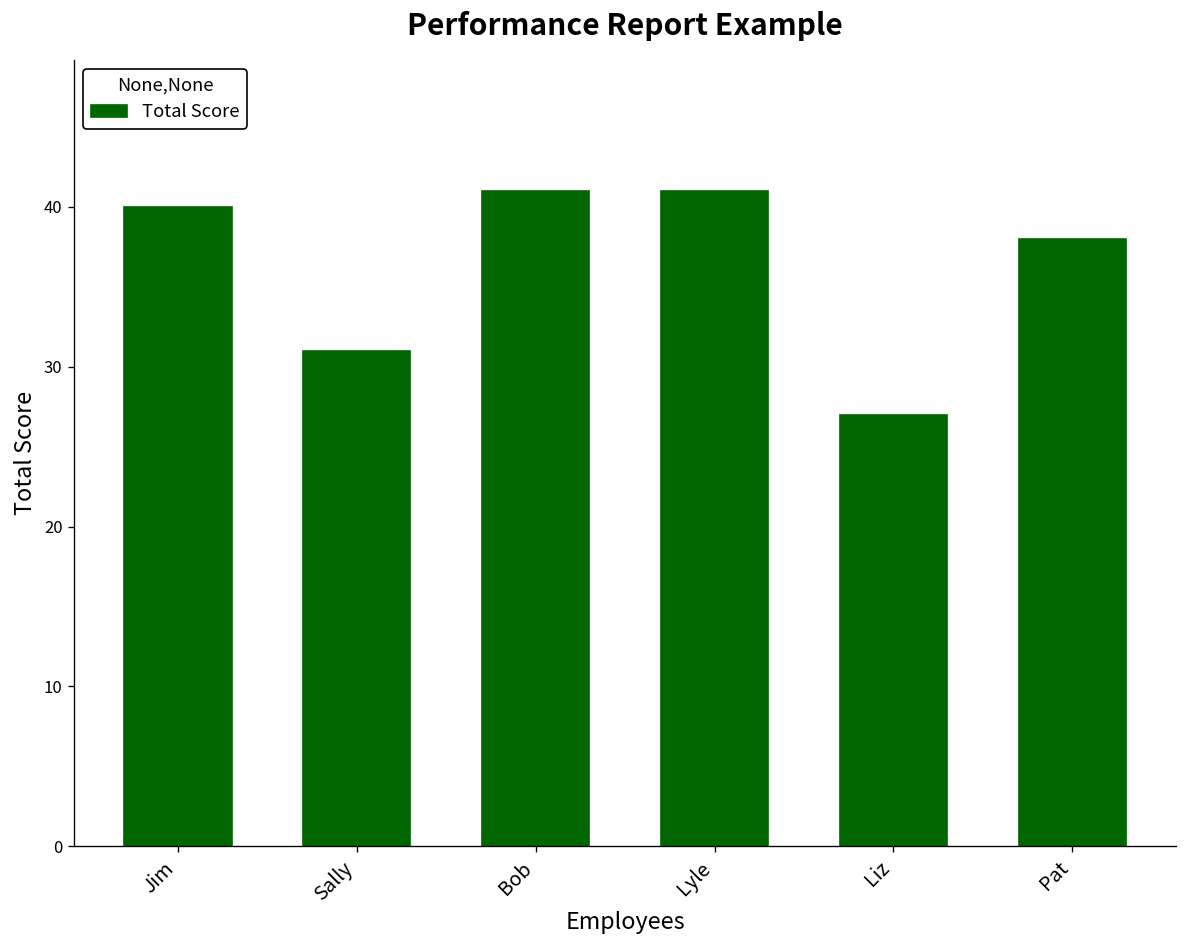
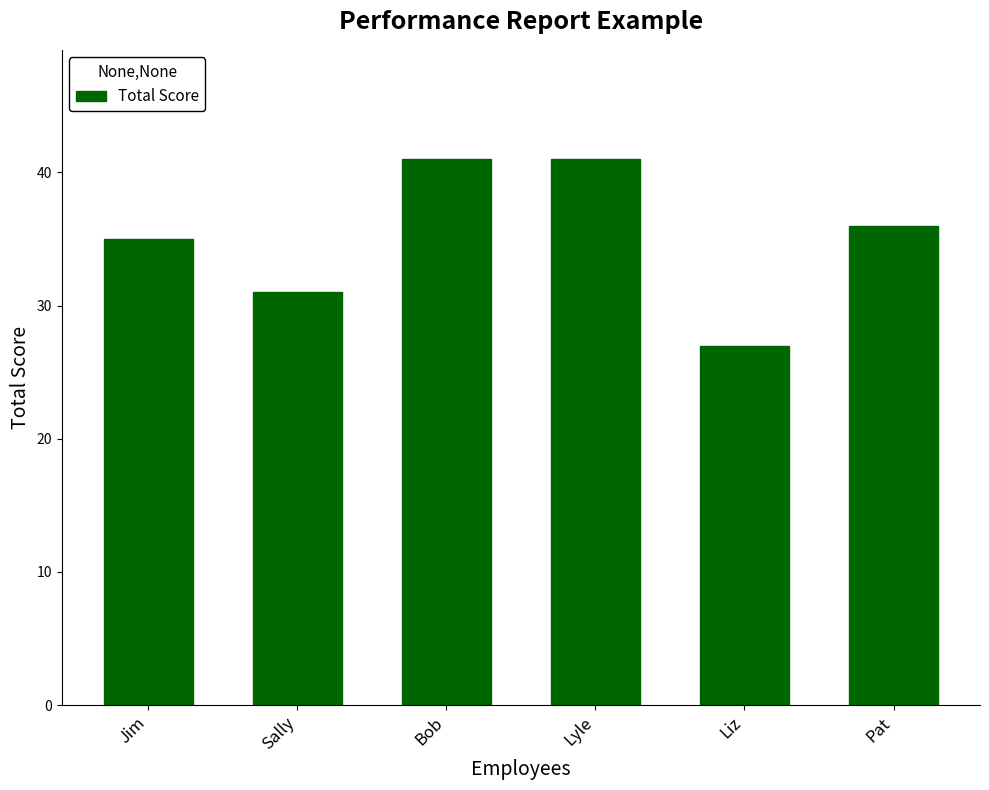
Jim: 40 -> 35
Pat: 38 -> 36
